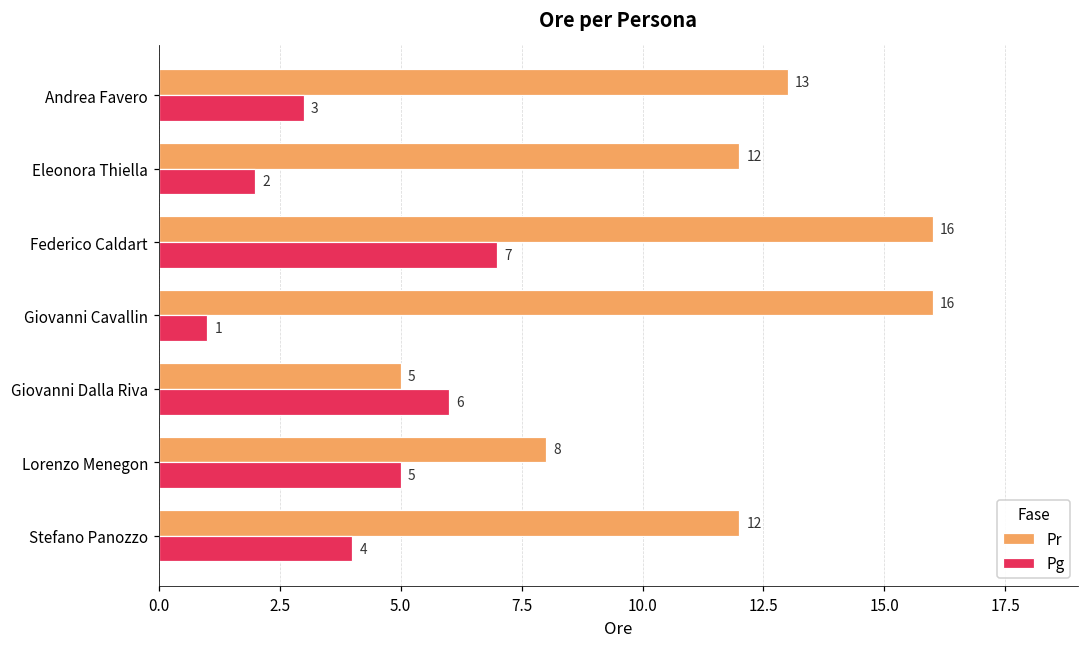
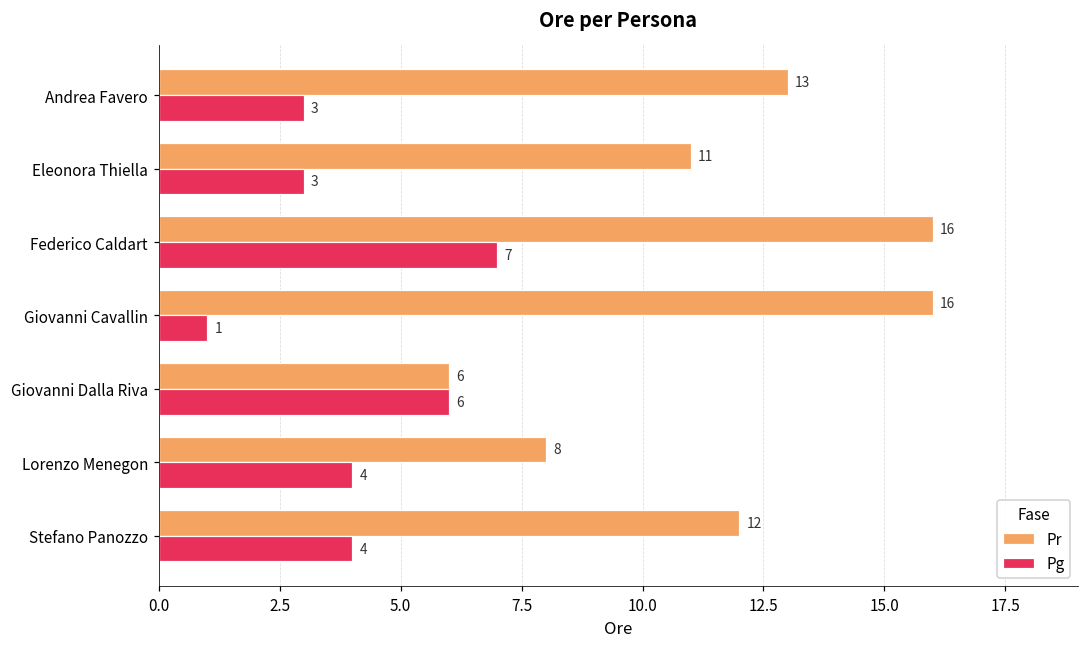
Pr, Eleonora Thiella: 12 -> 11
Pg, Eleonora Thiella: 2 -> 3
Pr, Giovanni Dalla Riva: 5 -> 6
Pg, Lorenzo Menegon: 5 -> 4
